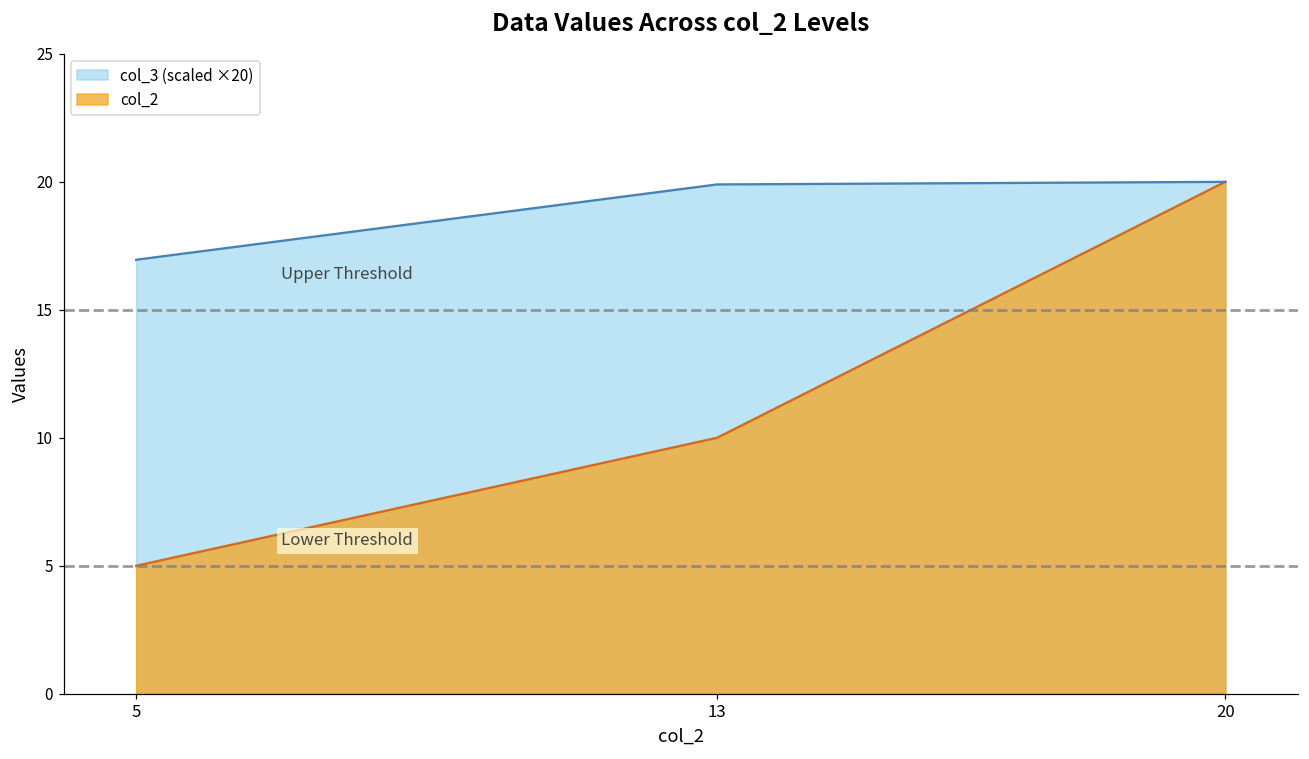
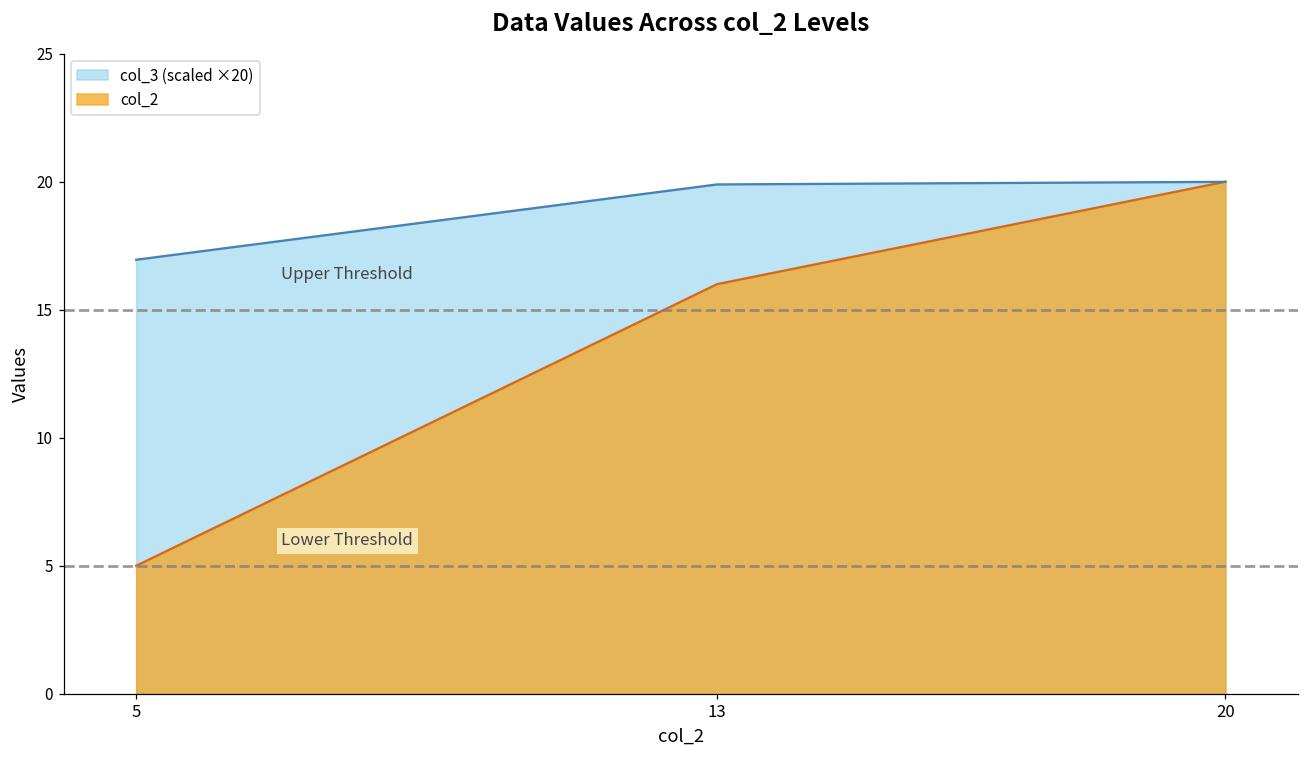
col_2, 13: 10 -> 16
